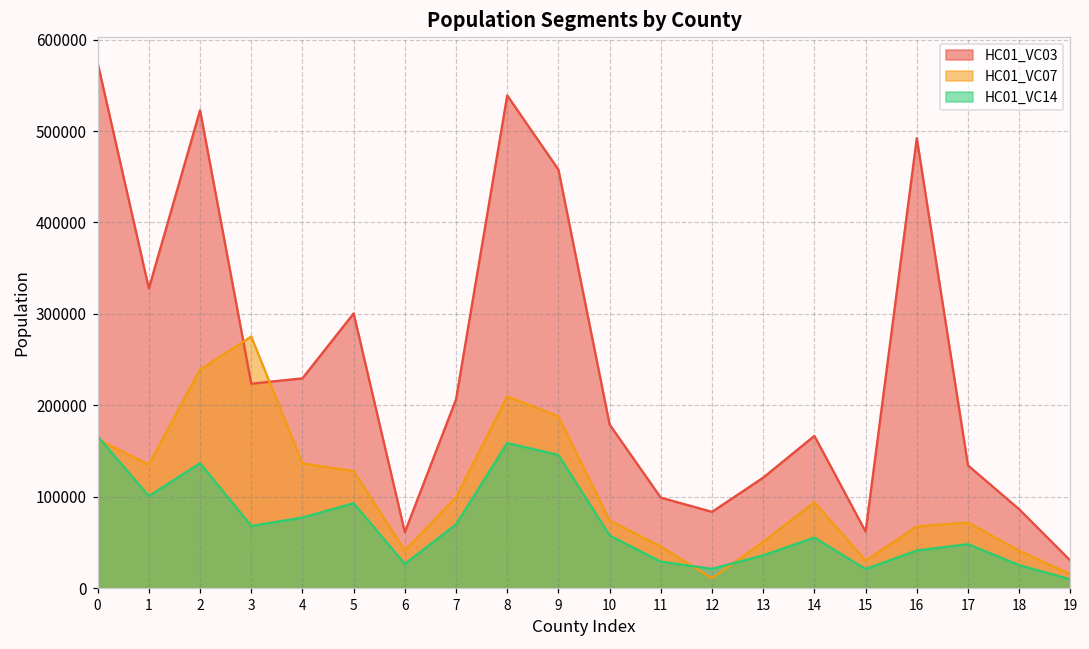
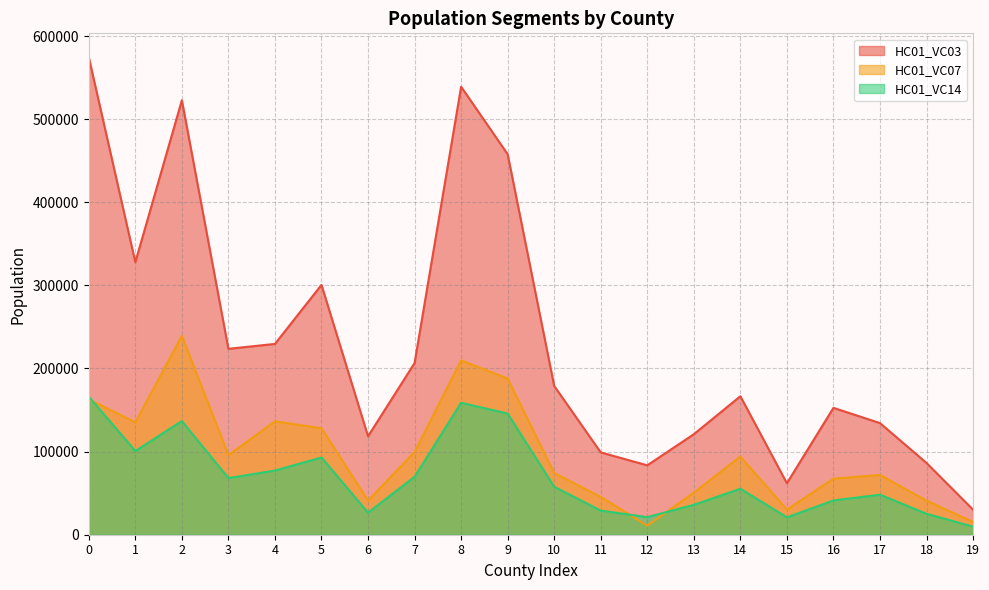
HC01_VC07, 3: 280000 -> 100000
HC01_VC03, 6: 60000 -> 120000
HC01_VC03, 16: 490000 -> 150000
